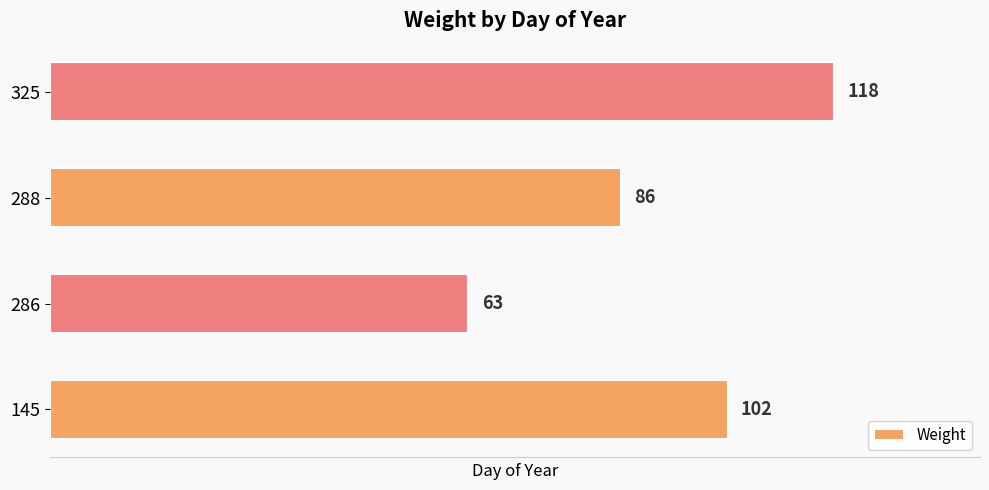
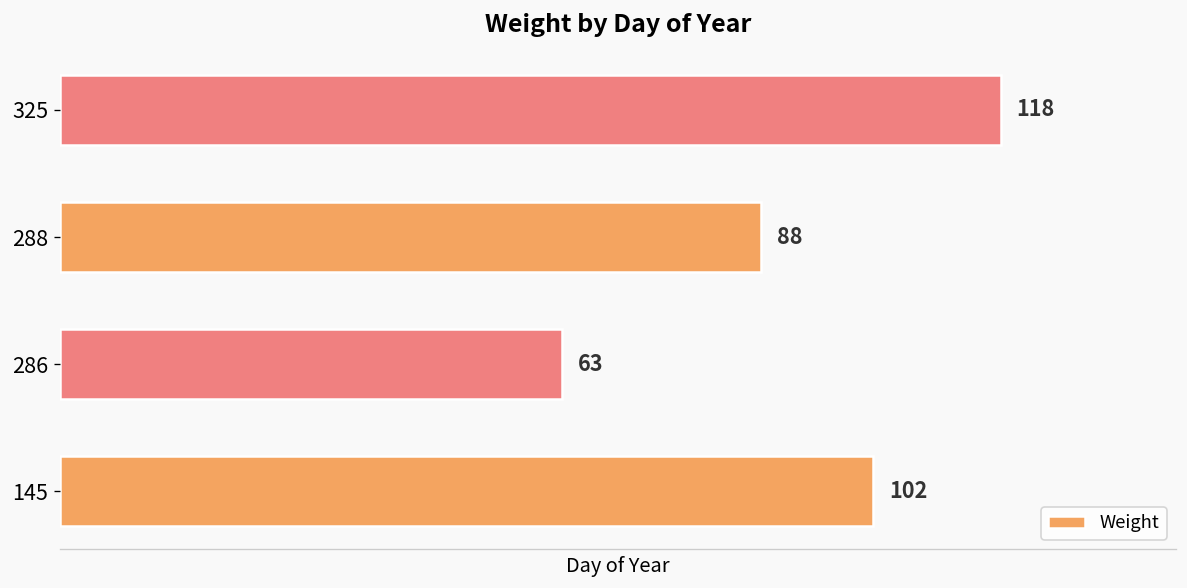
288: 86 -> 88
